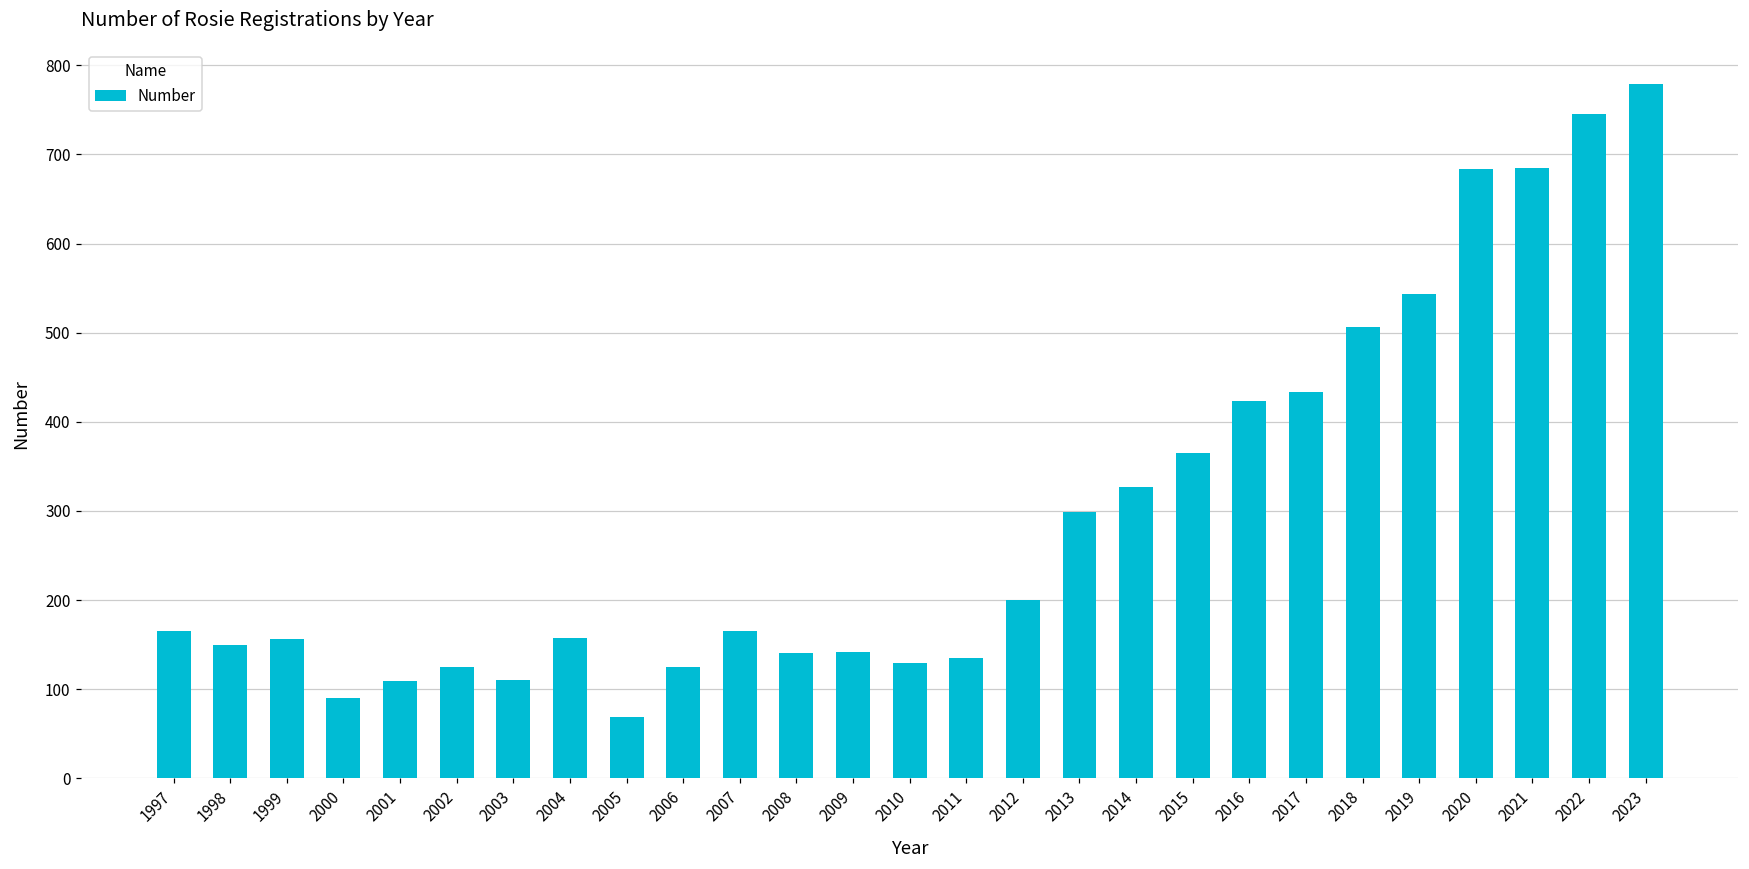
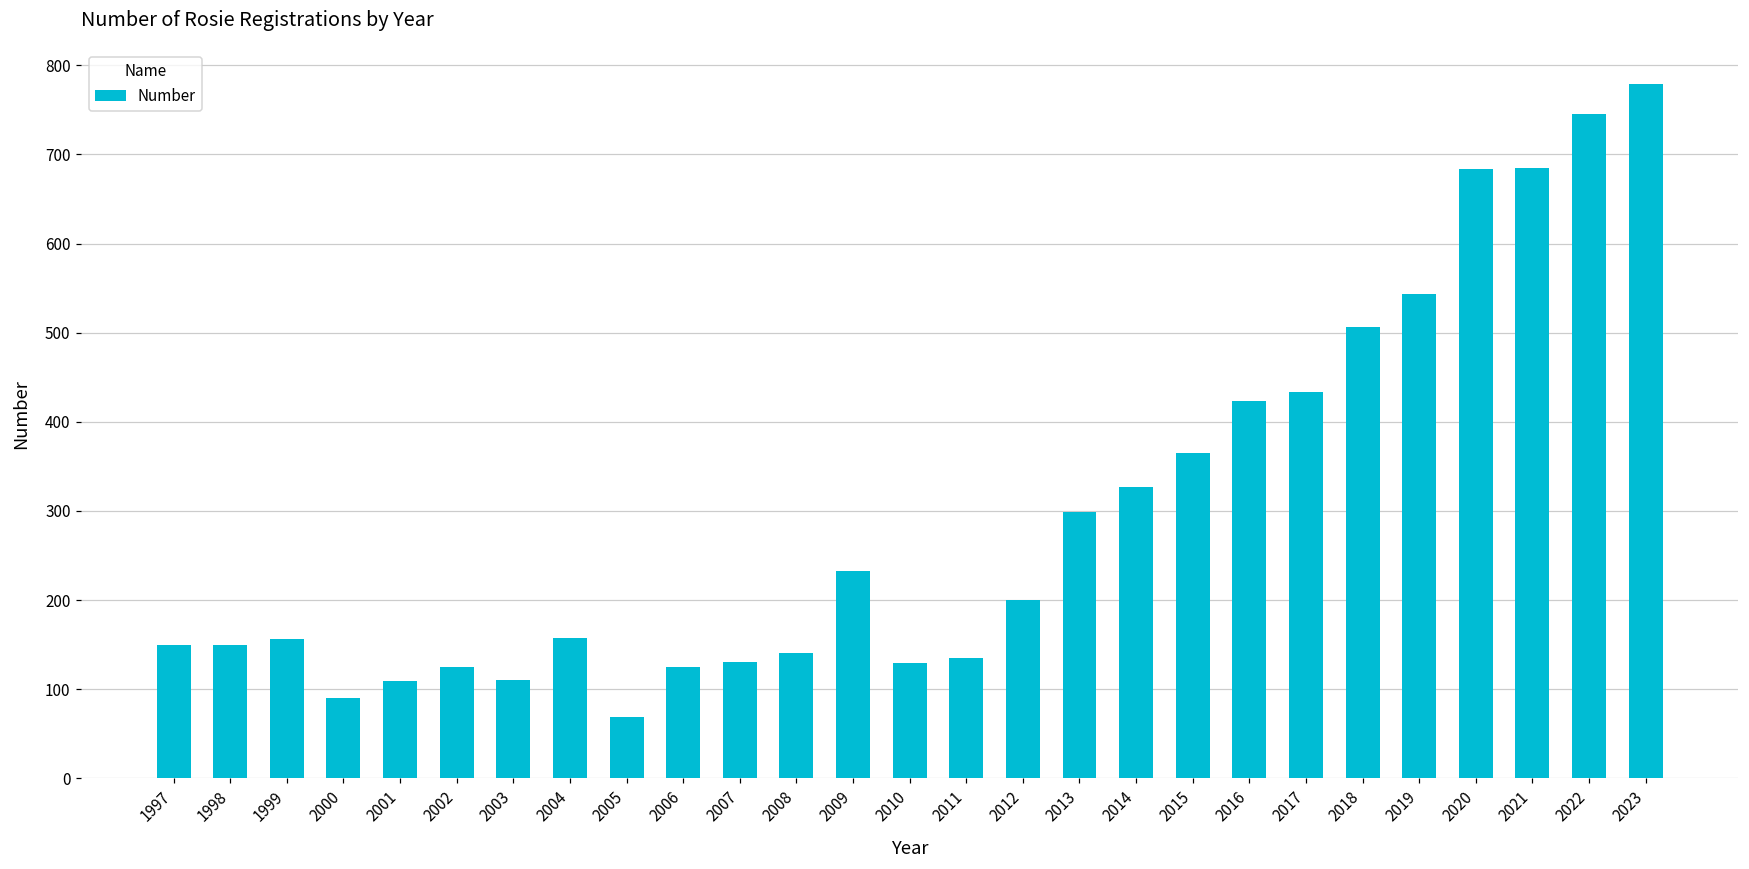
1997: 170 -> 150
2007: 170 -> 130
2009: 140 -> 230
